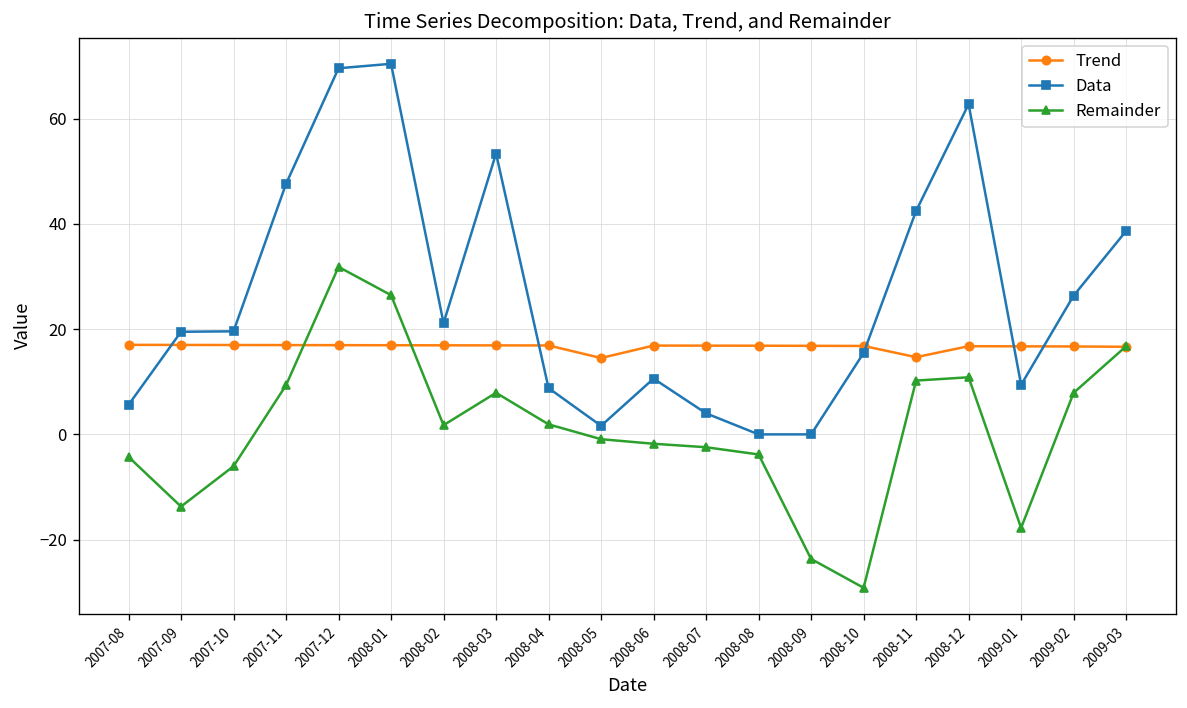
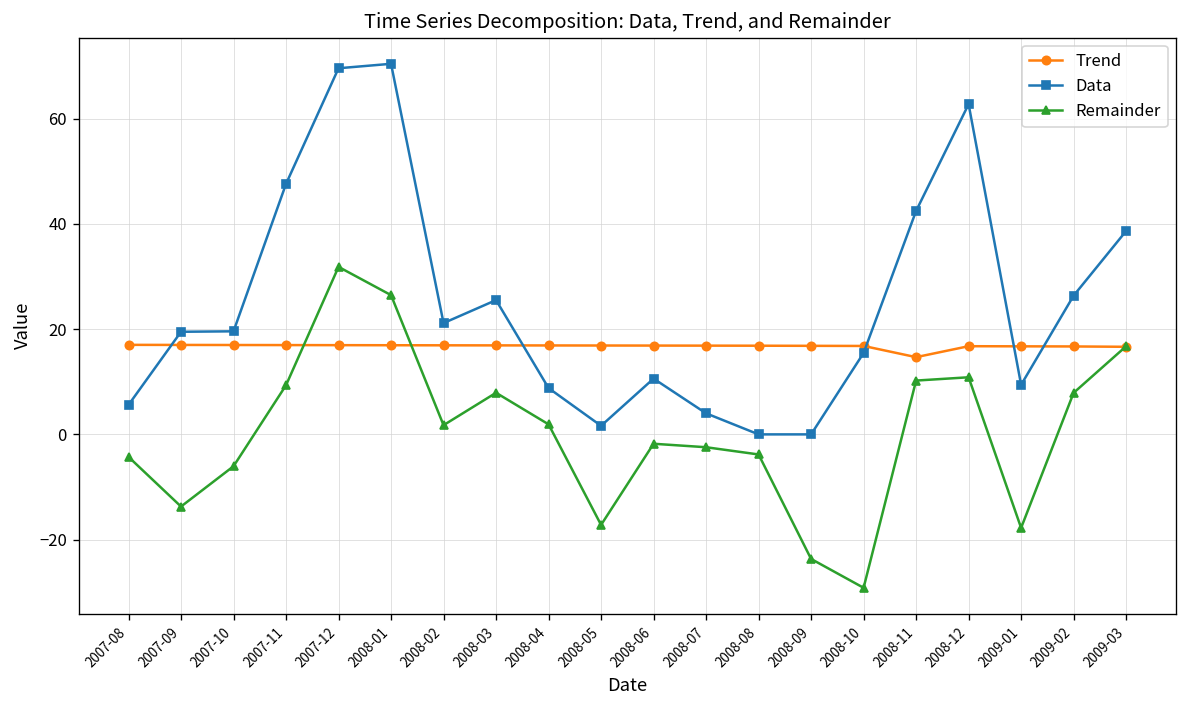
Data, 2008-03: 53 -> 26
Trend, 2008-05: 15 -> 17
Remainder, 2008-05: -1 -> -17
